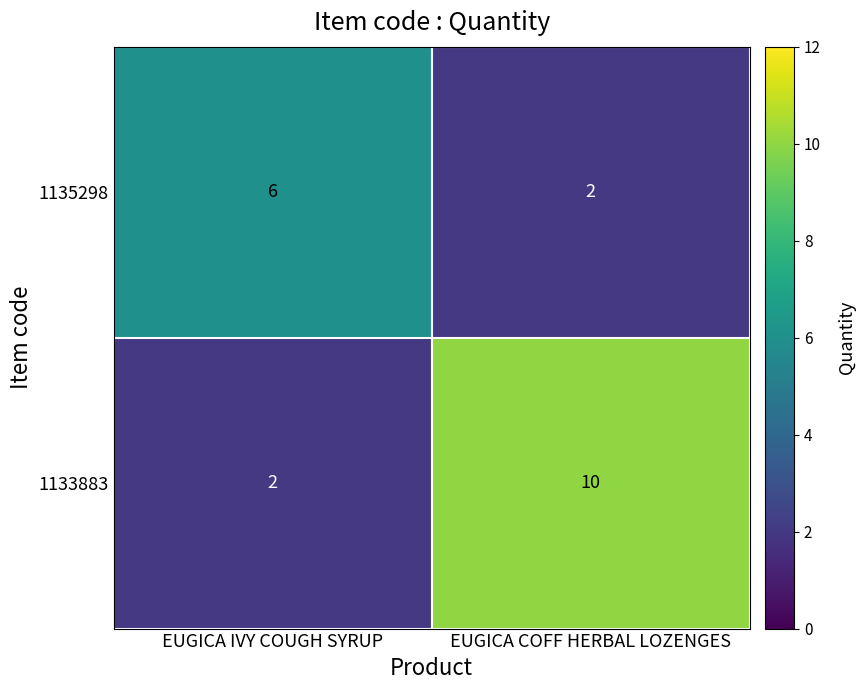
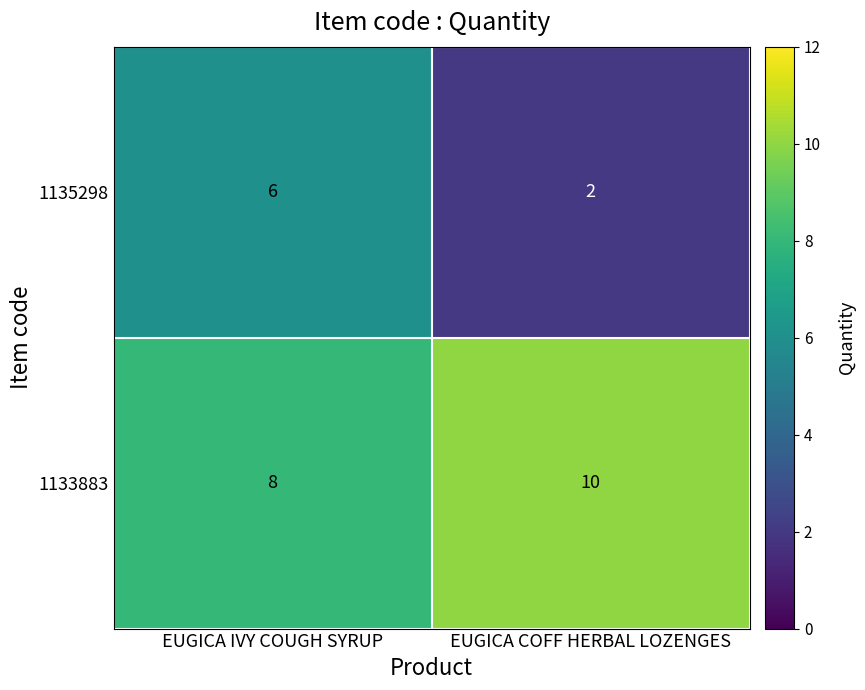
1133883, EUGICA IVY COUGH SYRUP: 2 -> 8
